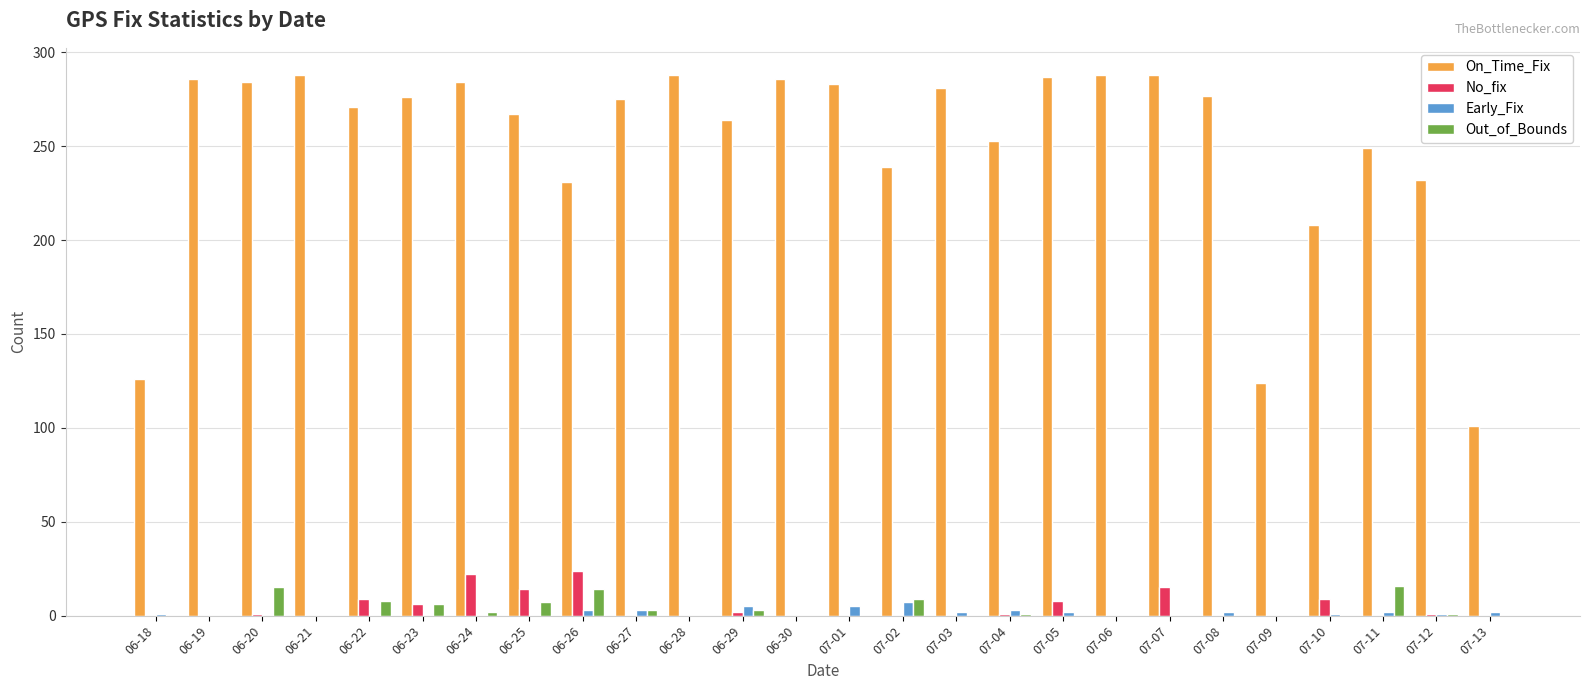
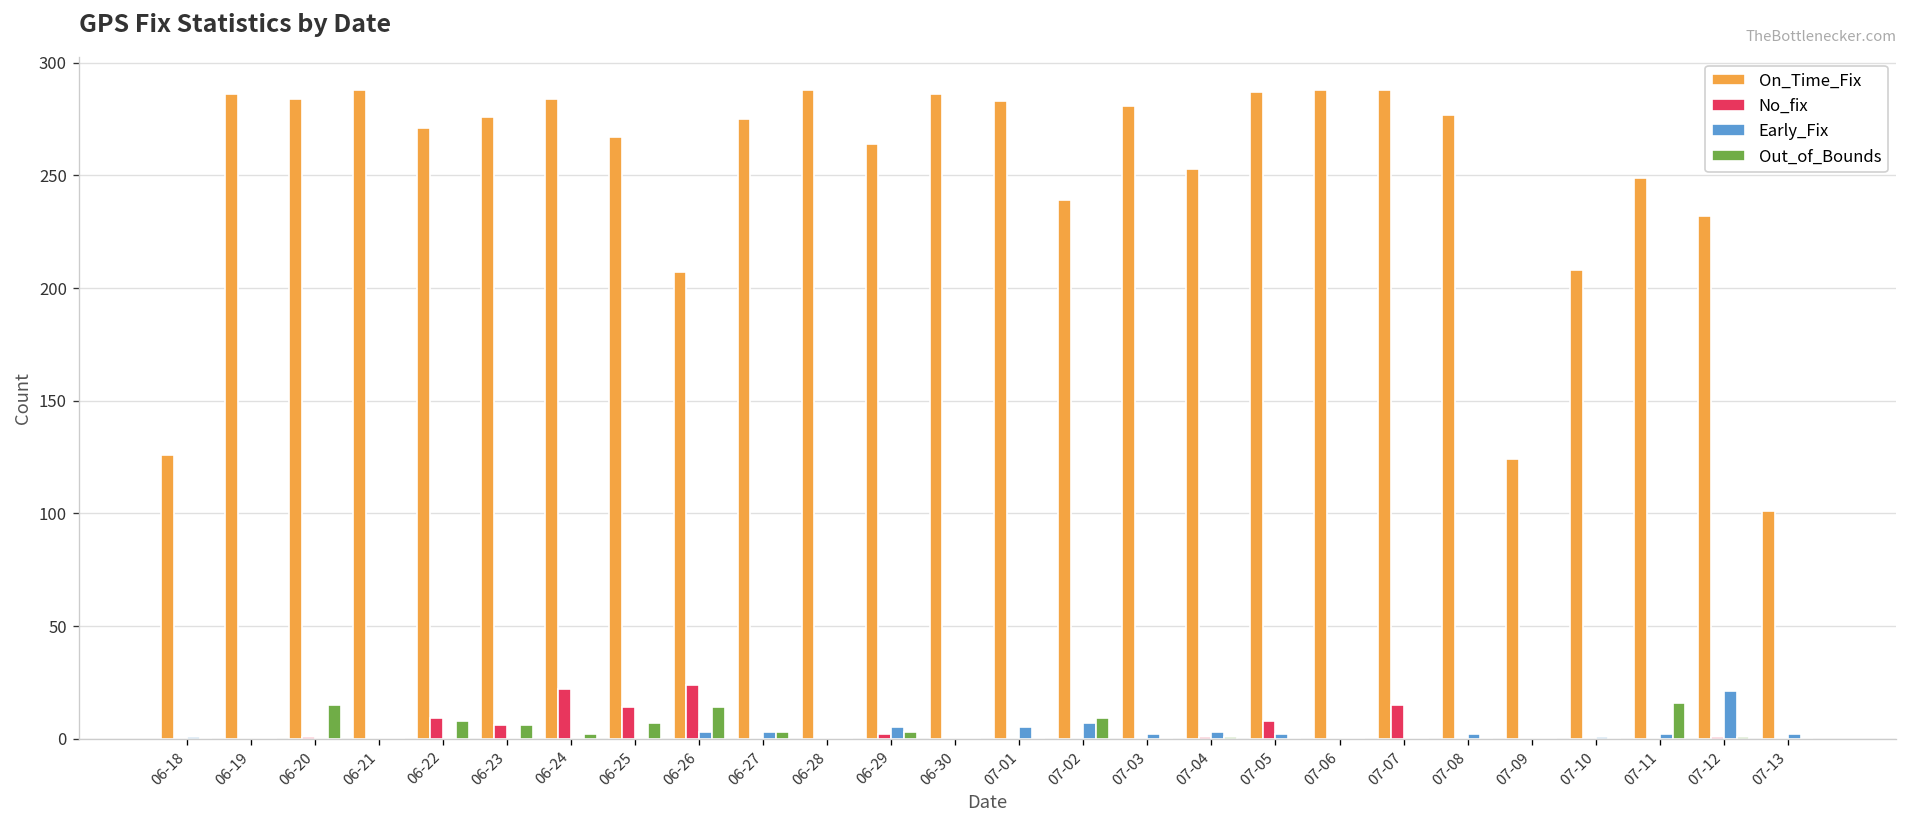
On_Time_Fix, 06-26: 231 -> 207
No_fix, 07-10: 9 -> 0
Early_Fix, 07-12: 1 -> 21
